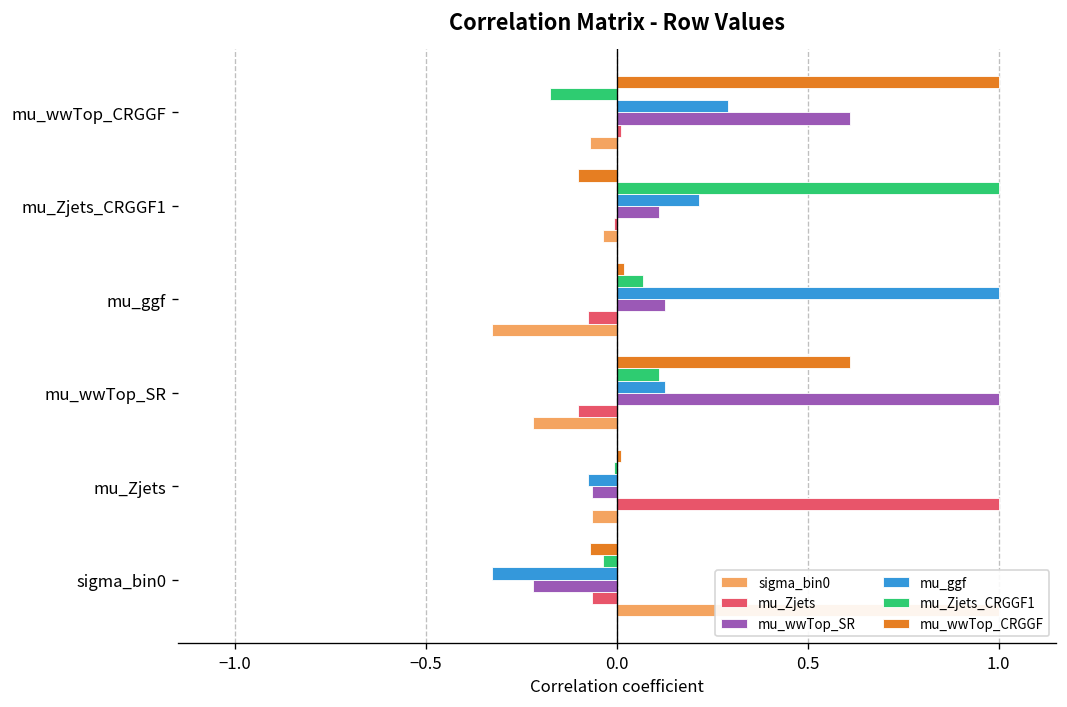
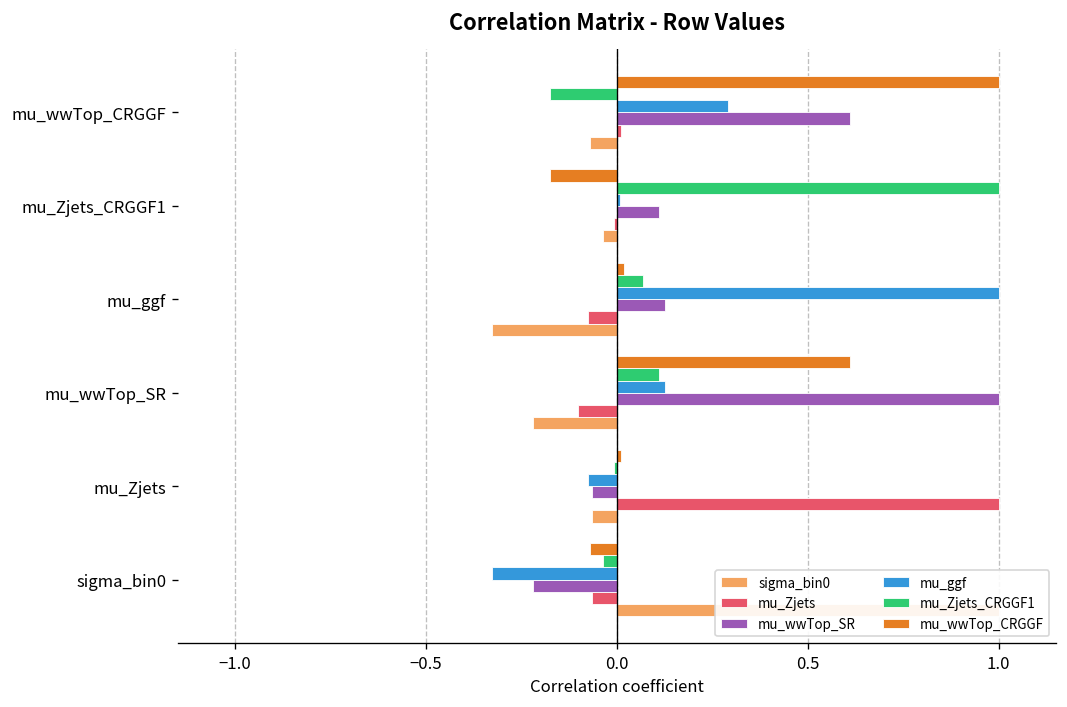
mu_wwTop_CRGGF, mu_Zjets_CRGGF1: -0.10 -> -0.18
mu_ggf, mu_Zjets_CRGGF1: 0.22 -> 0.01
